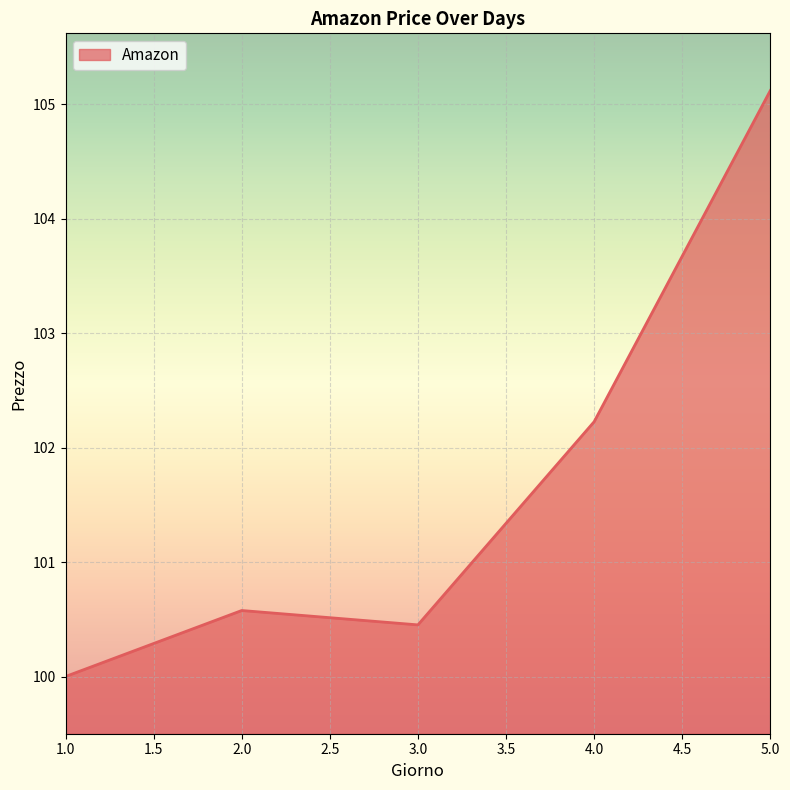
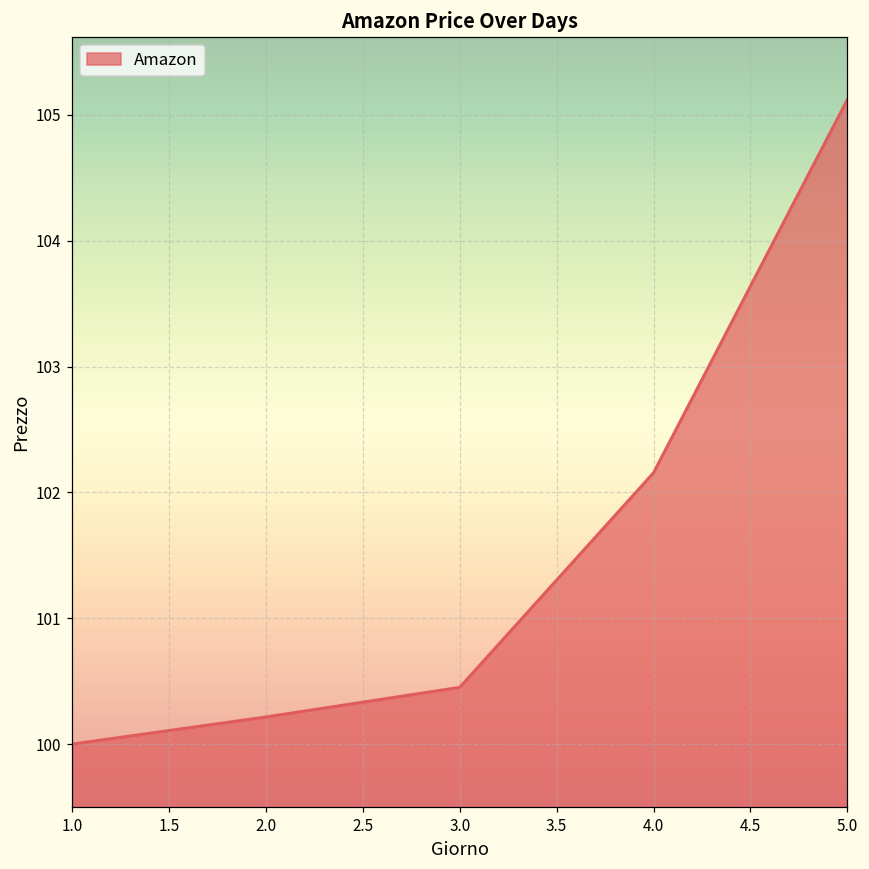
2.0: 100.58 -> 100.22
4.0: 102.23 -> 102.16
